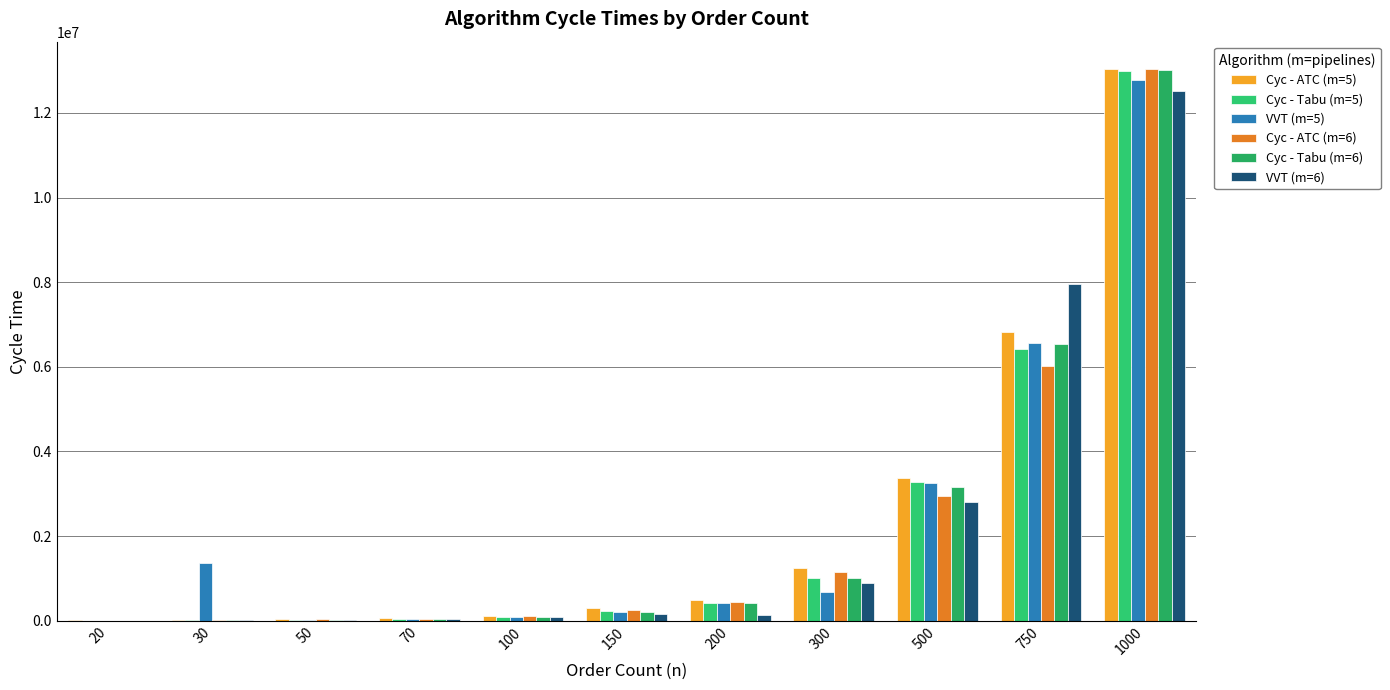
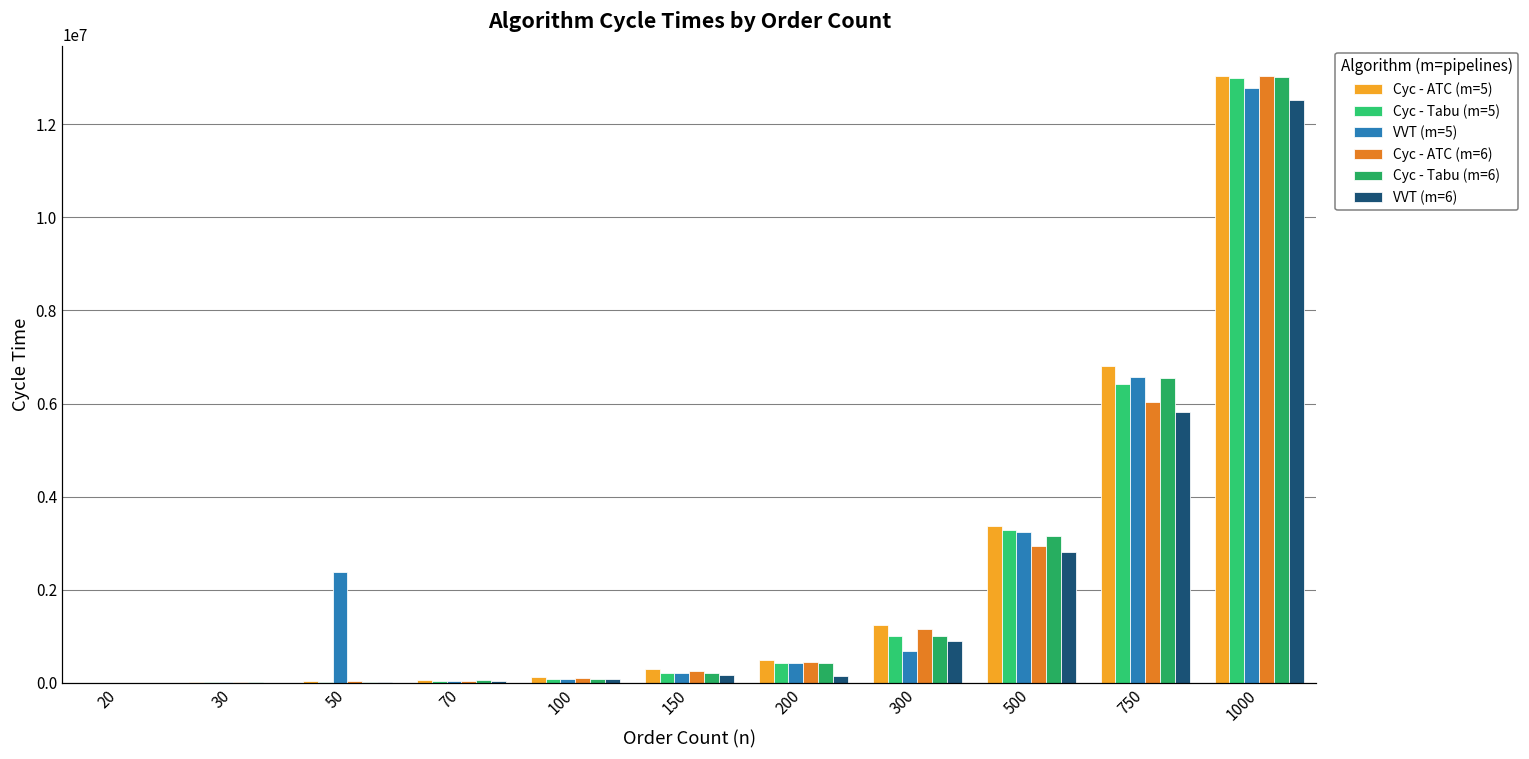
VVT (m=5), 30: 1400000 -> 0
VVT (m=5), 50: 0 -> 2400000
VVT (m=6), 750: 7900000 -> 5800000
